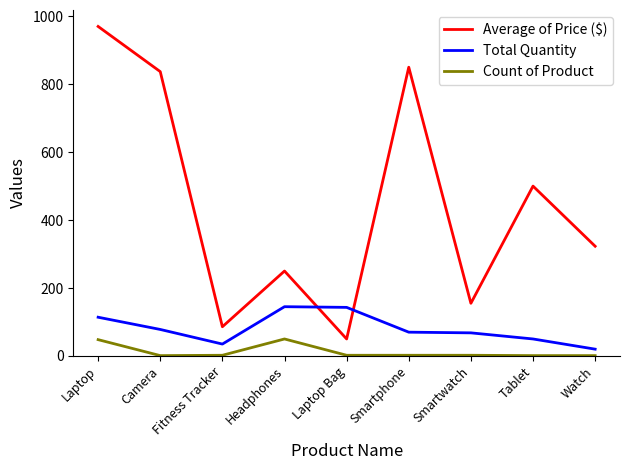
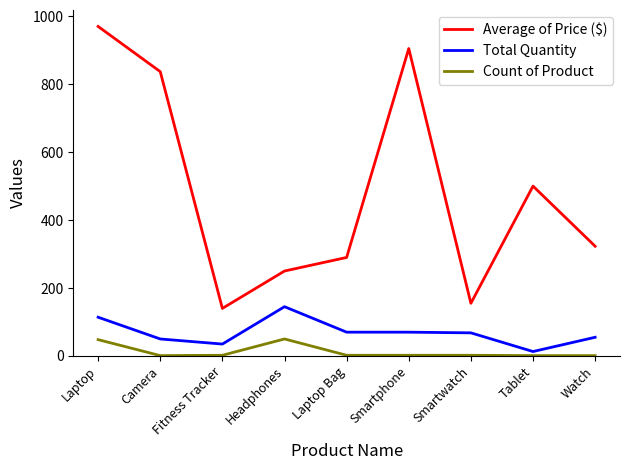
Total Quantity, Camera: 80 -> 50
Average of Price ($), Fitness Tracker: 90 -> 140
Average of Price ($), Laptop Bag: 50 -> 290
Total Quantity, Laptop Bag: 140 -> 70
Average of Price ($), Smartphone: 850 -> 910
Total Quantity, Tablet: 50 -> 10
Total Quantity, Watch: 20 -> 60
